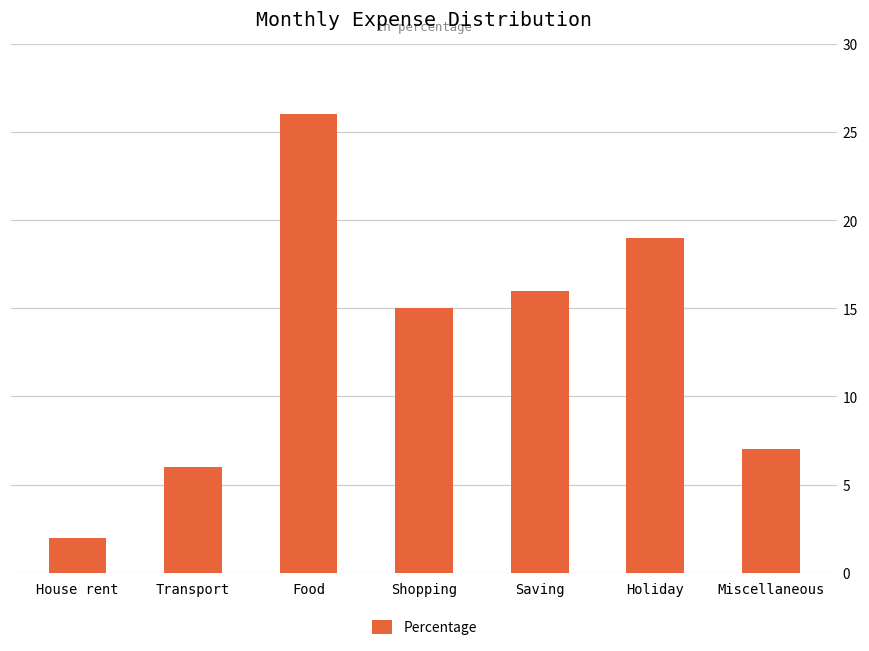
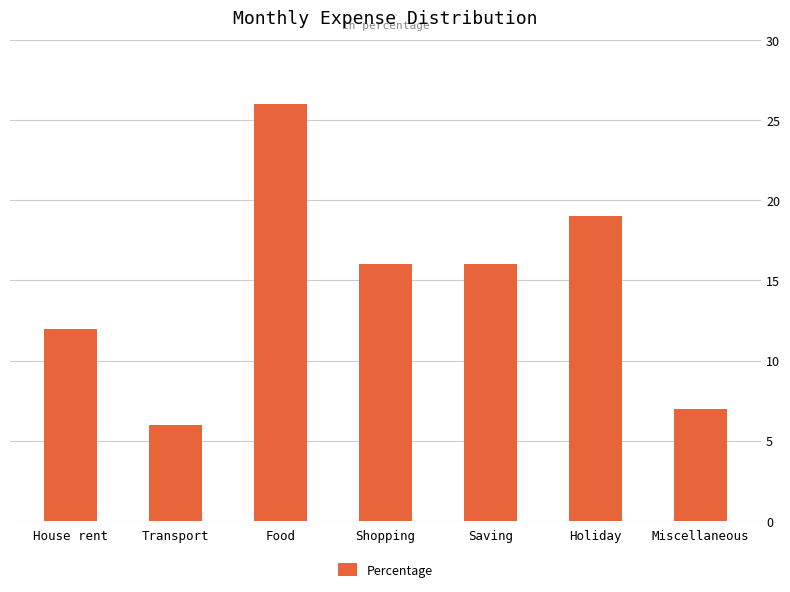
House rent: 2 -> 12
Shopping: 15 -> 16
